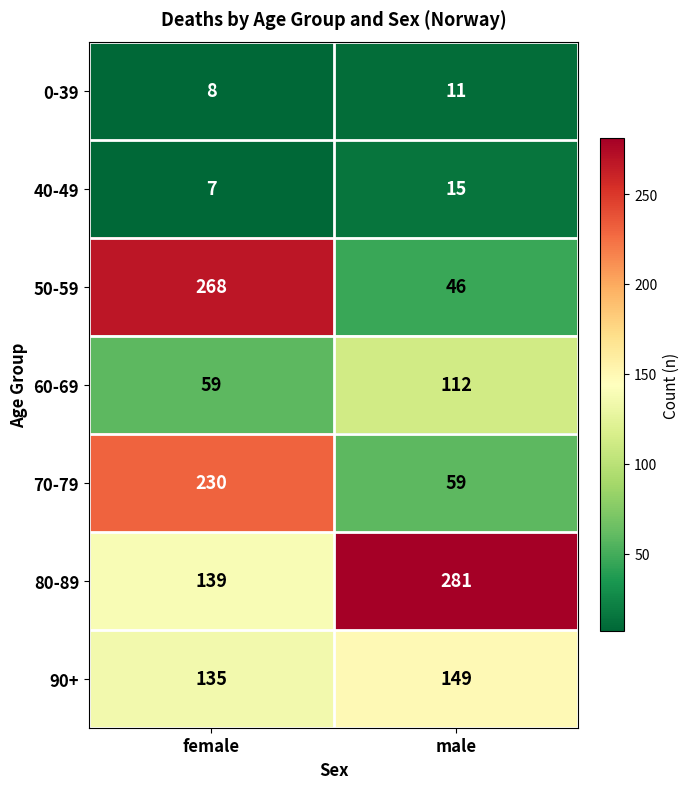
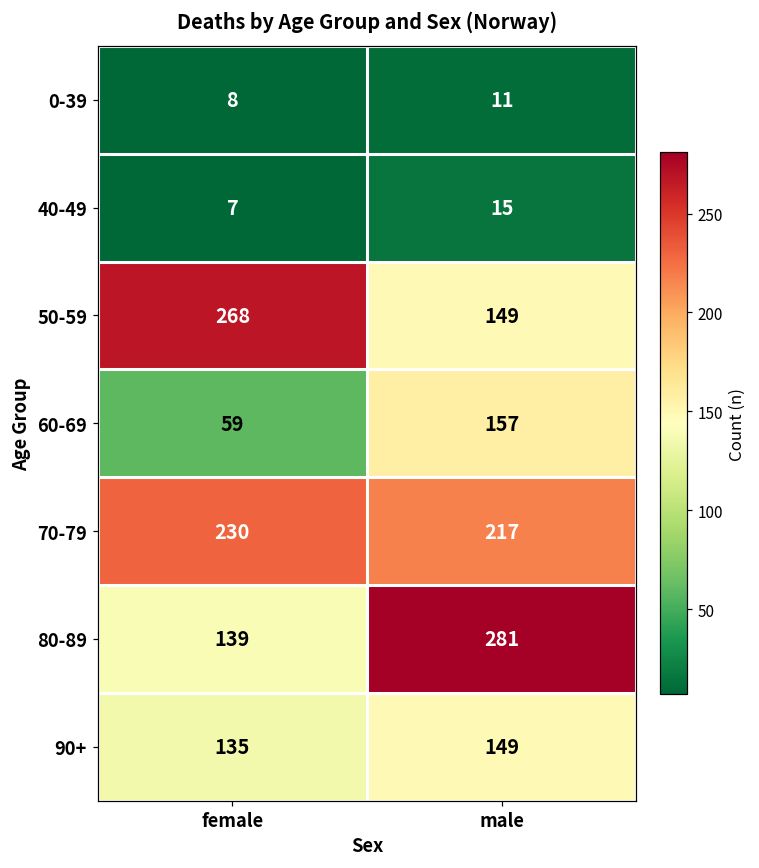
50-59, male: 46 -> 149
60-69, male: 112 -> 157
70-79, male: 59 -> 217
